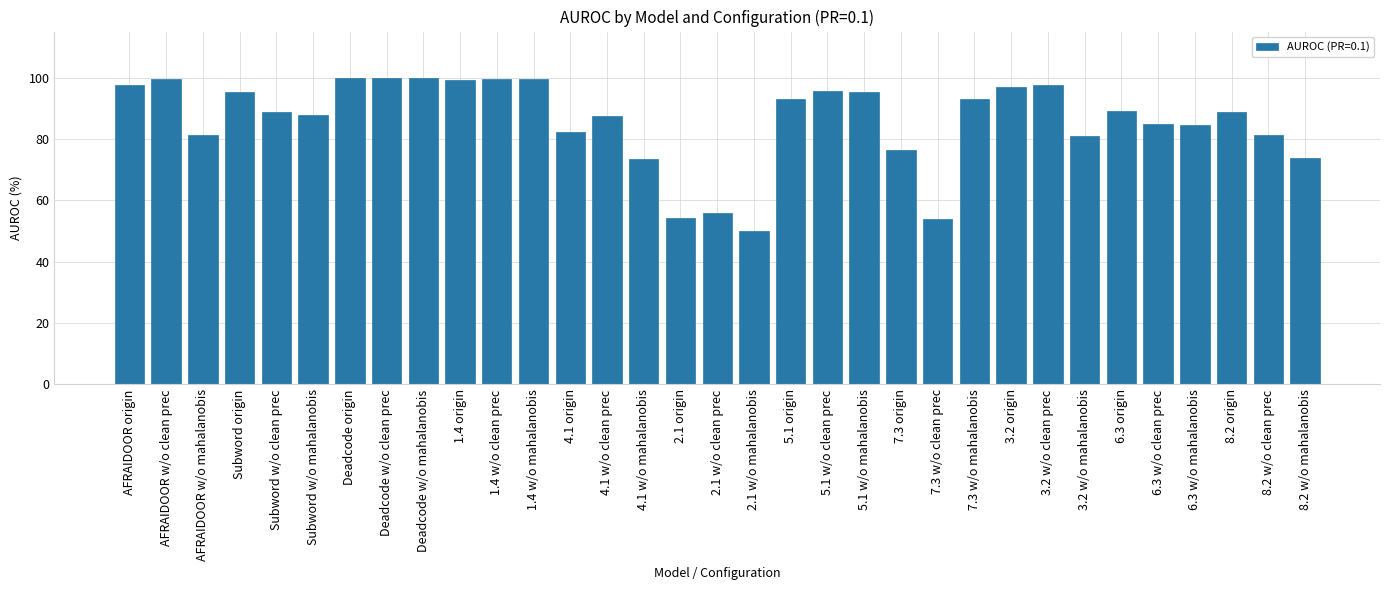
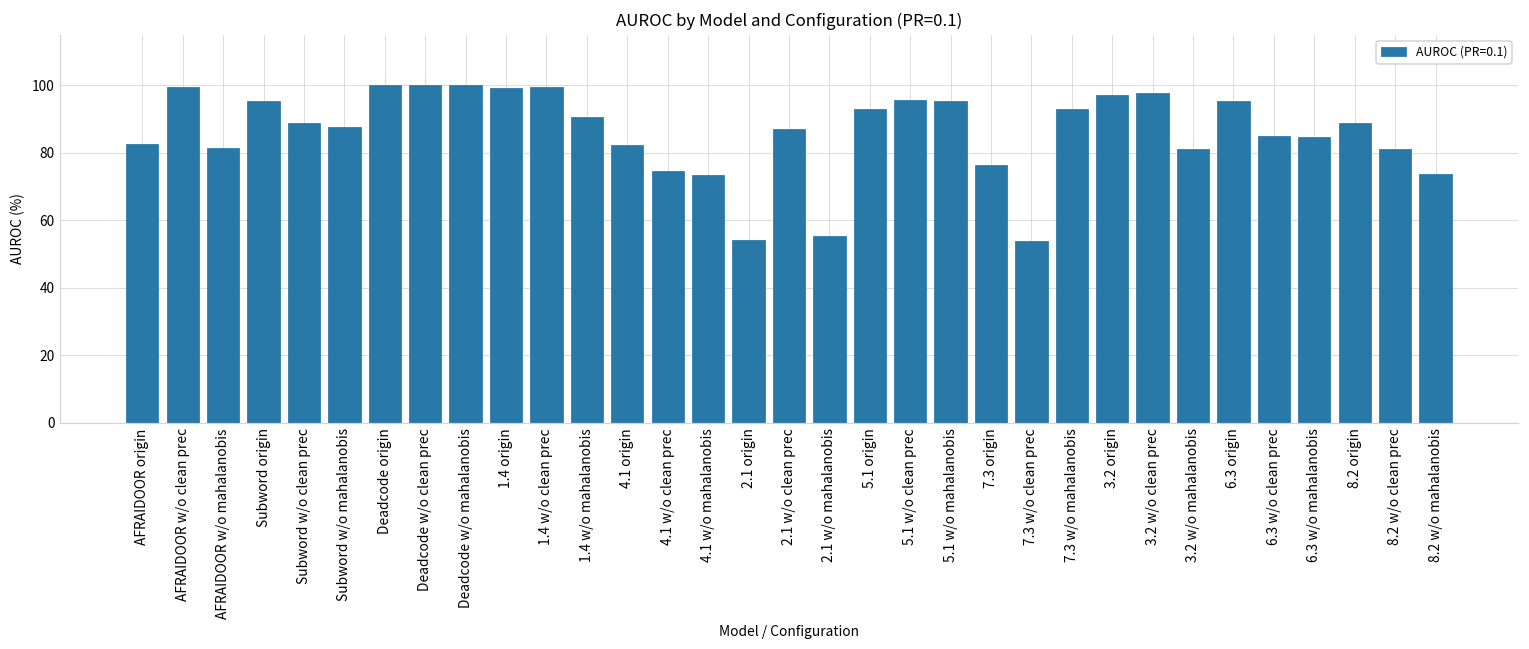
AFRAIDOOR origin: 98 -> 83
1.4 w/o mahalanobis: 100 -> 90
4.1 w/o clean prec: 87 -> 75
2.1 w/o clean prec: 56 -> 87
2.1 w/o mahalanobis: 50 -> 55
6.3 origin: 89 -> 95
